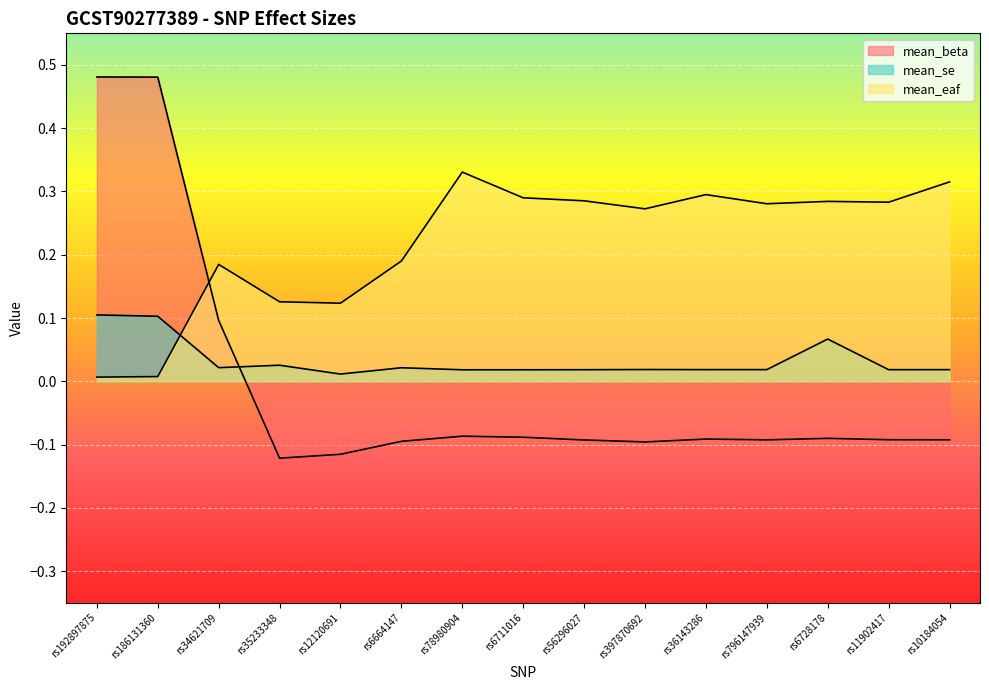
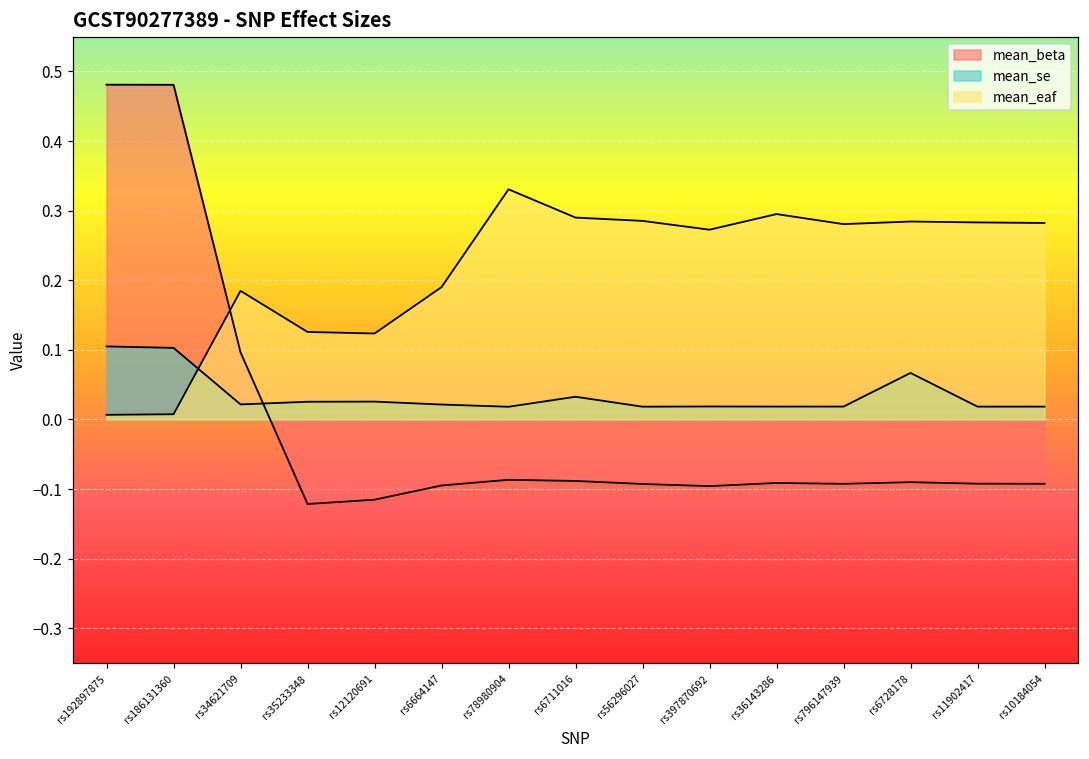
mean_se, rs12120691: 0.01 -> 0.03
mean_se, rs6711016: 0.02 -> 0.03
mean_eaf, rs10184054: 0.32 -> 0.28
